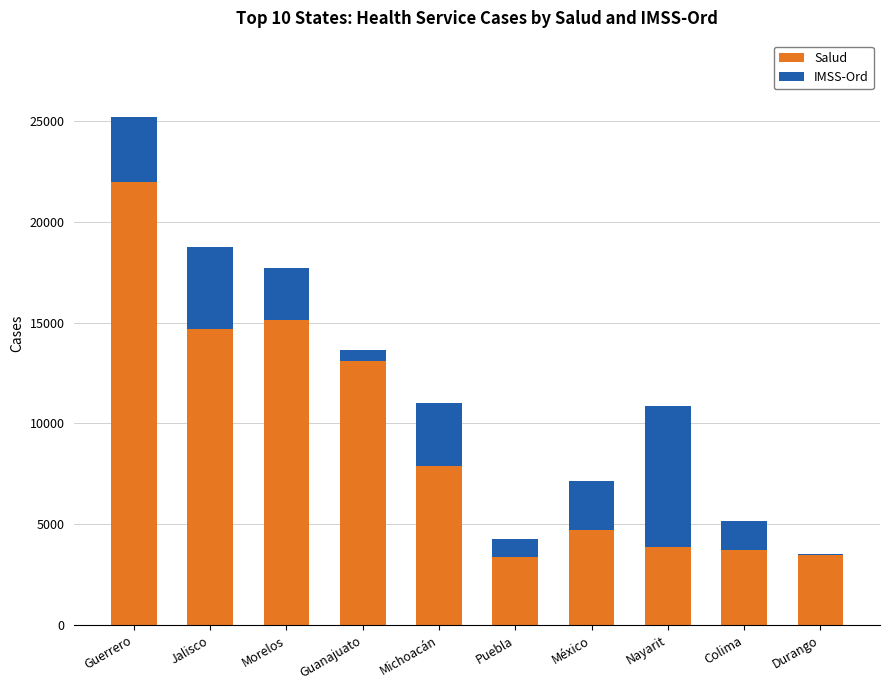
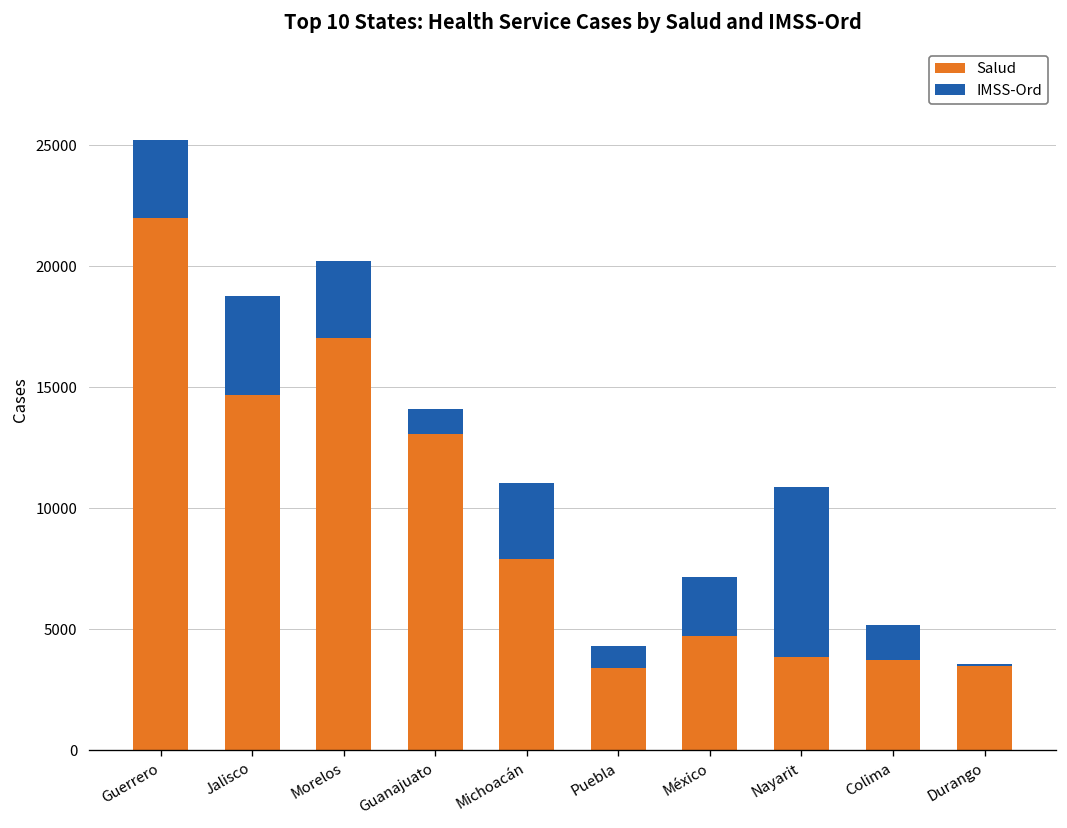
Salud, Morelos: 15200 -> 17000
IMSS-Ord, Morelos: 2600 -> 3200
IMSS-Ord, Guanajuato: 600 -> 1000
